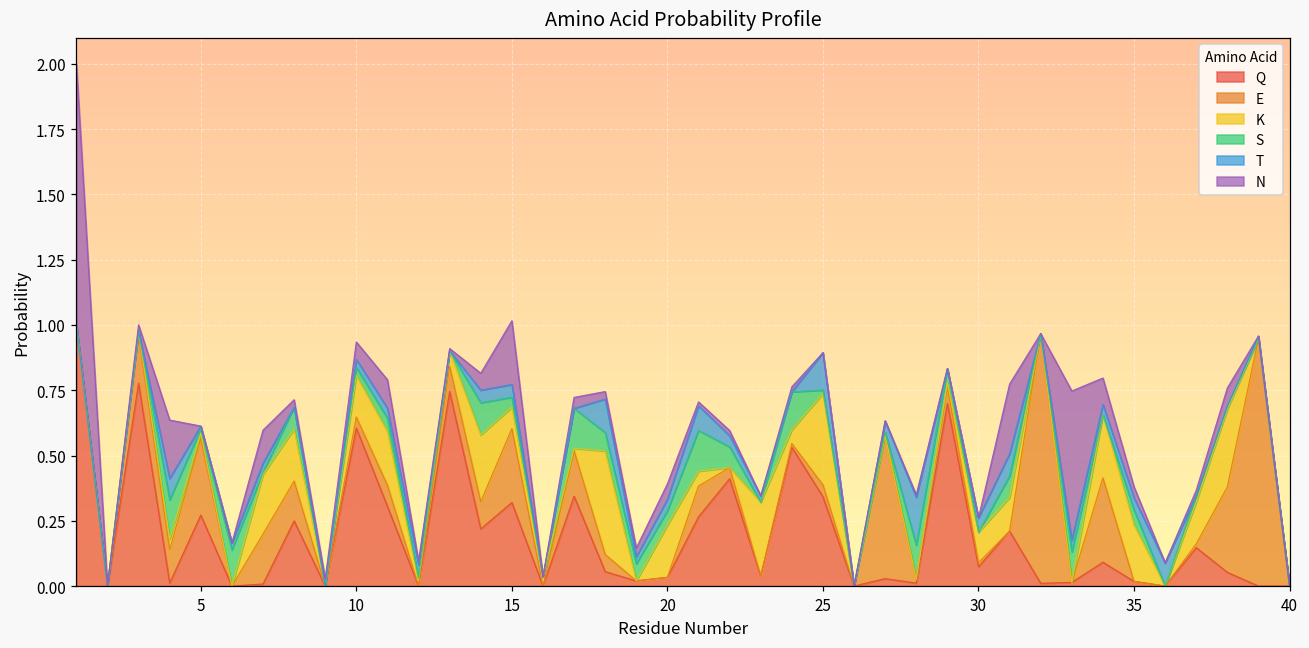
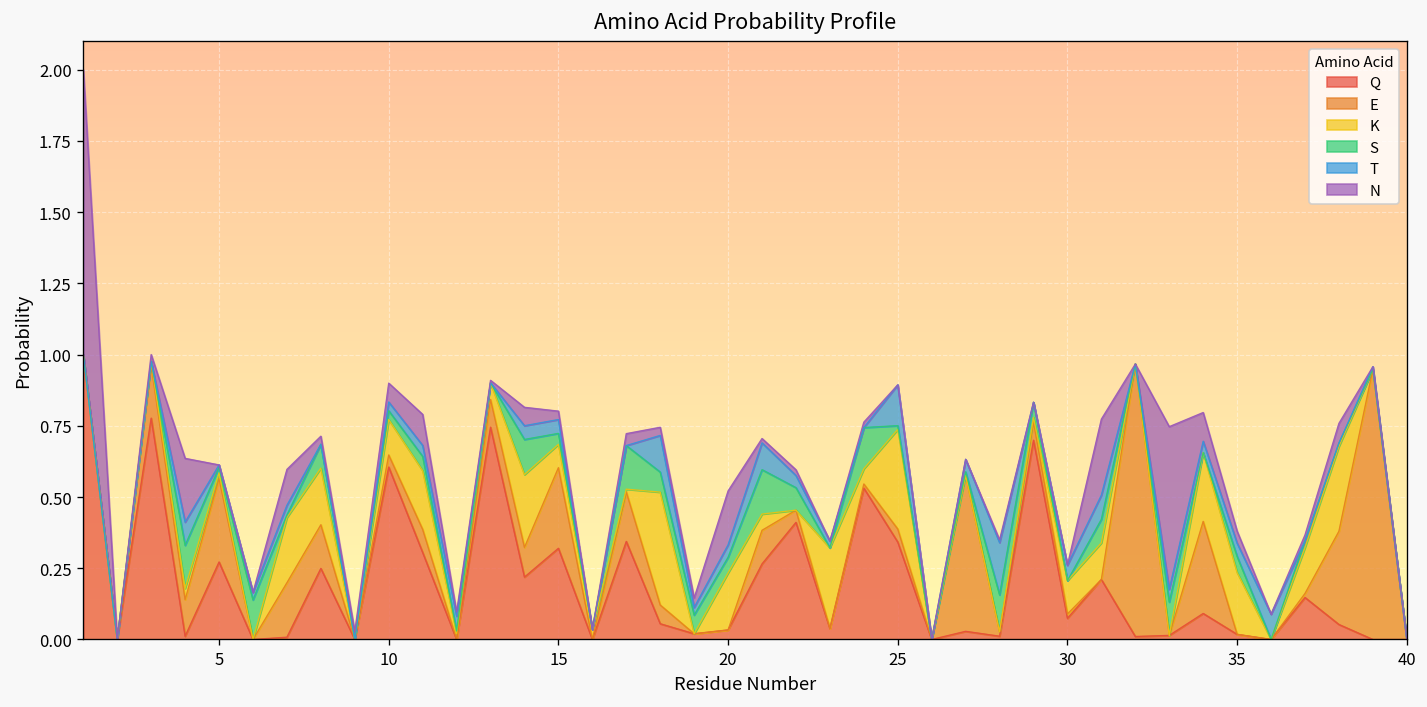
K, 10: 0.16 -> 0.12
N, 15: 0.24 -> 0.03
N, 20: 0.06 -> 0.19
